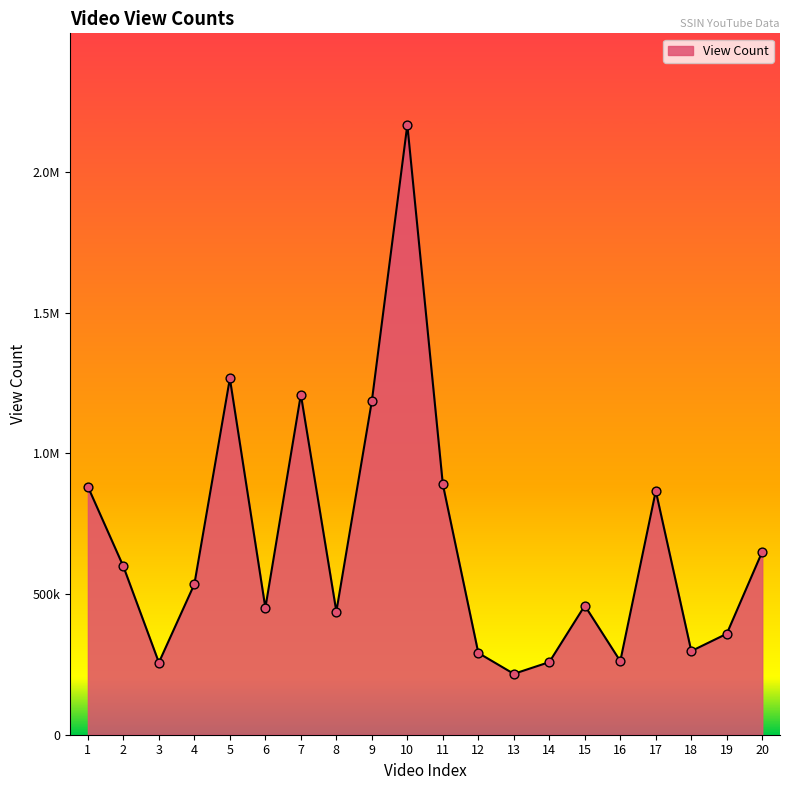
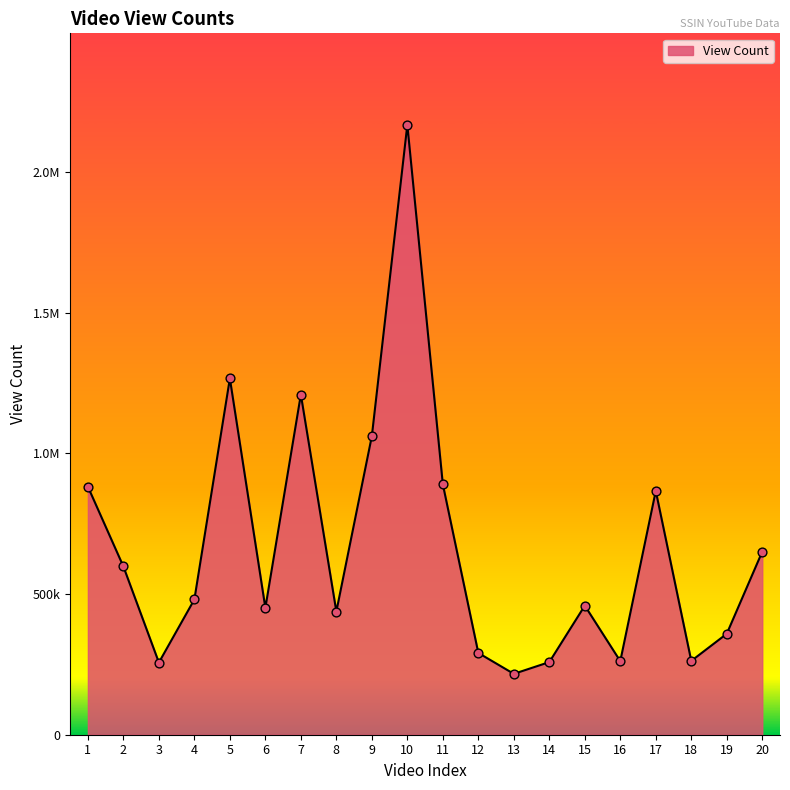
4: 540000 -> 480000
9: 1190000 -> 1060000
18: 300000 -> 260000
